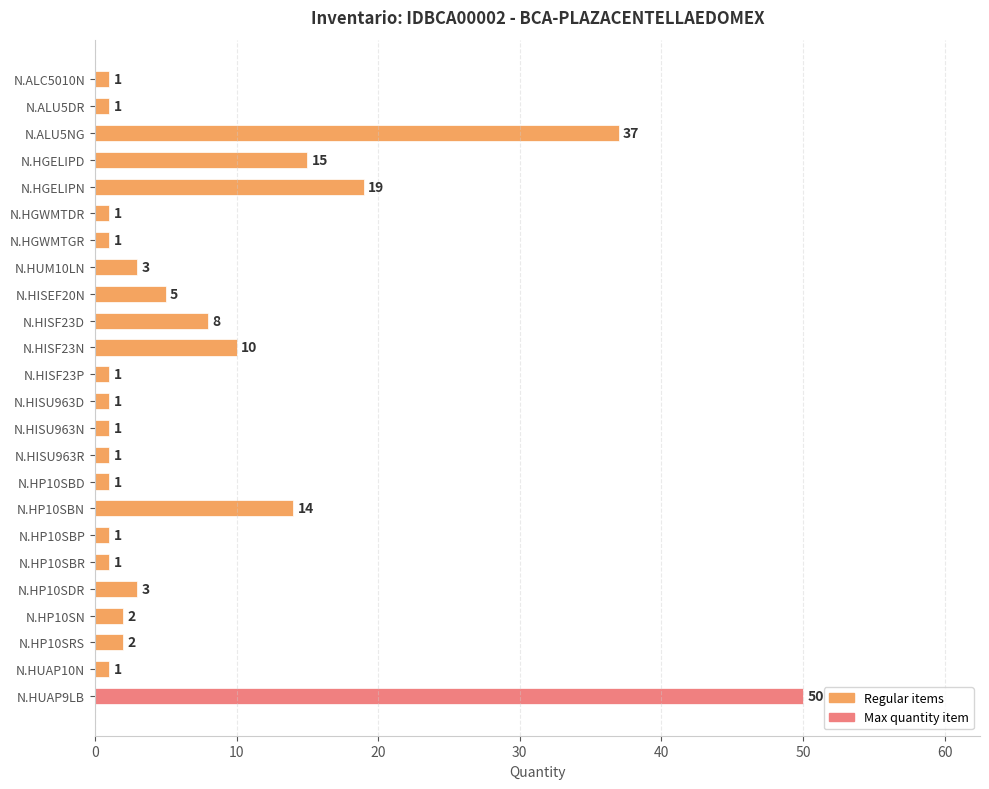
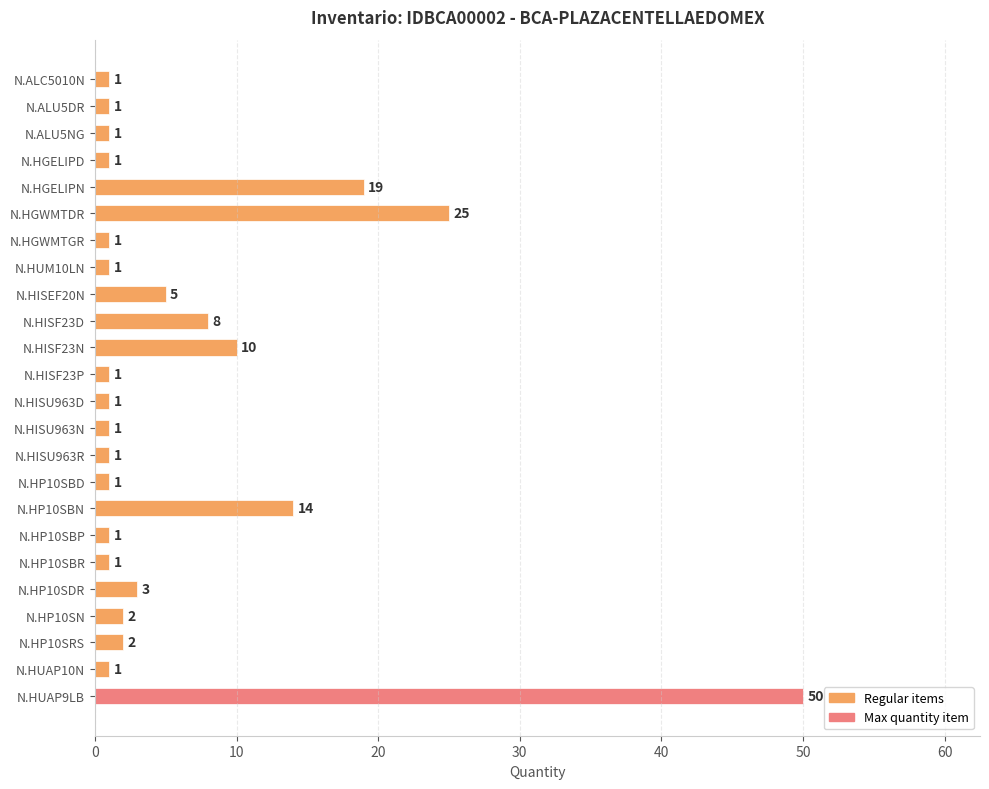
N.ALU5NG: 37 -> 1
N.HGELIPD: 15 -> 1
N.HGWMTDR: 1 -> 25
N.HUM10LN: 3 -> 1
